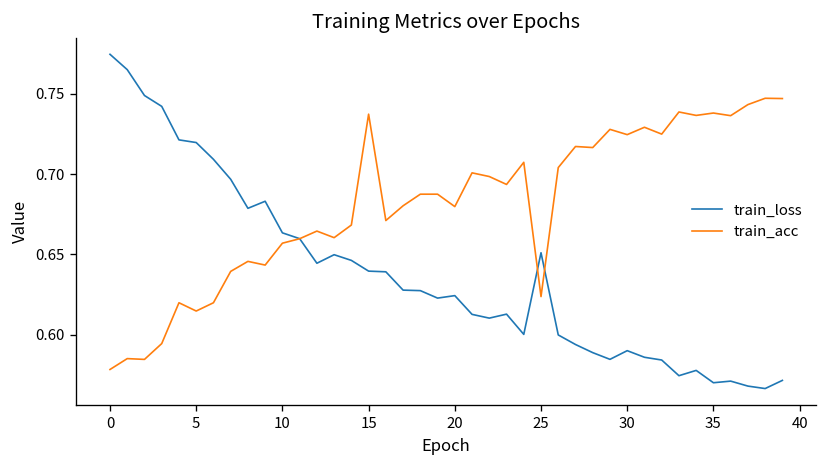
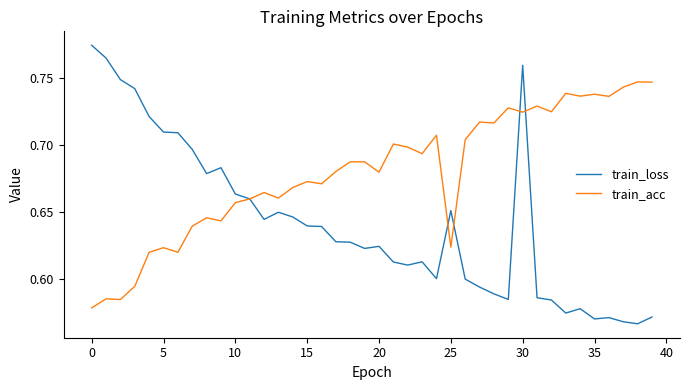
train_loss, 5: 0.720 -> 0.710
train_acc, 5: 0.615 -> 0.623
train_acc, 15: 0.737 -> 0.673
train_loss, 30: 0.590 -> 0.760
